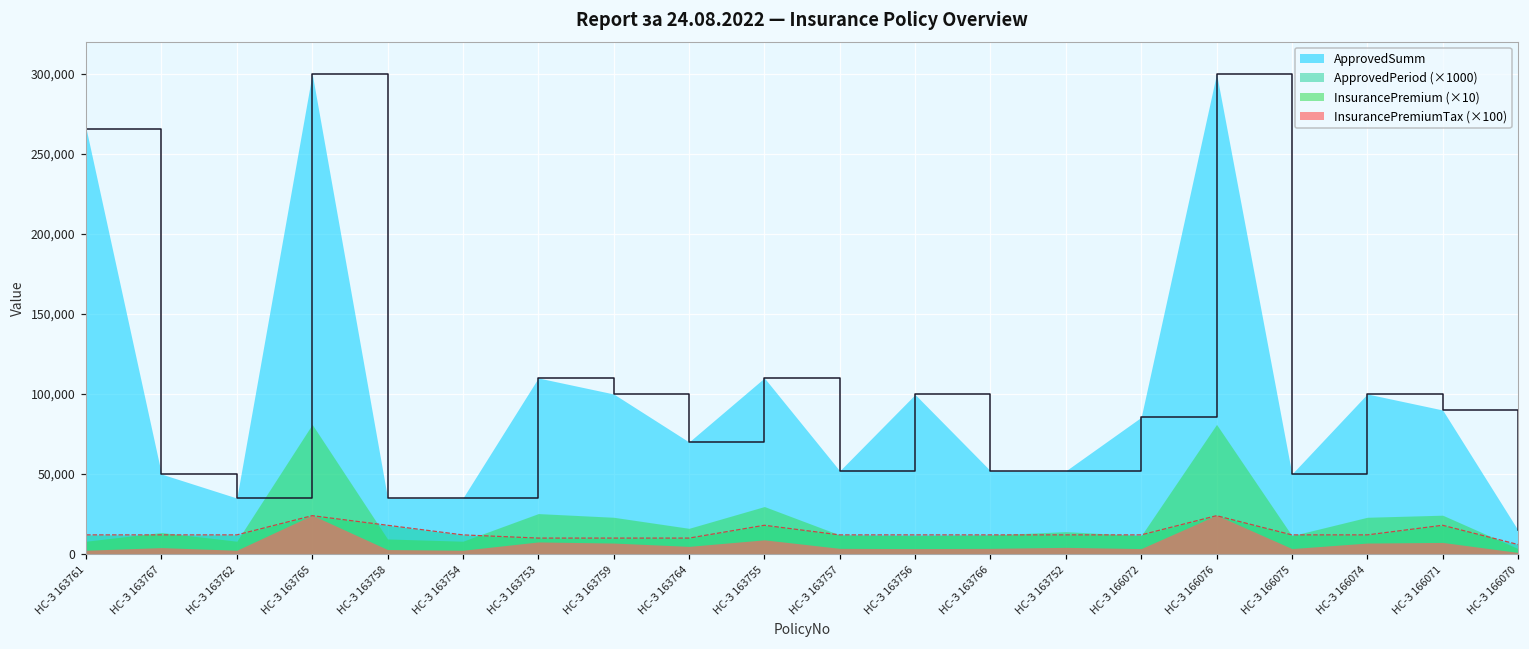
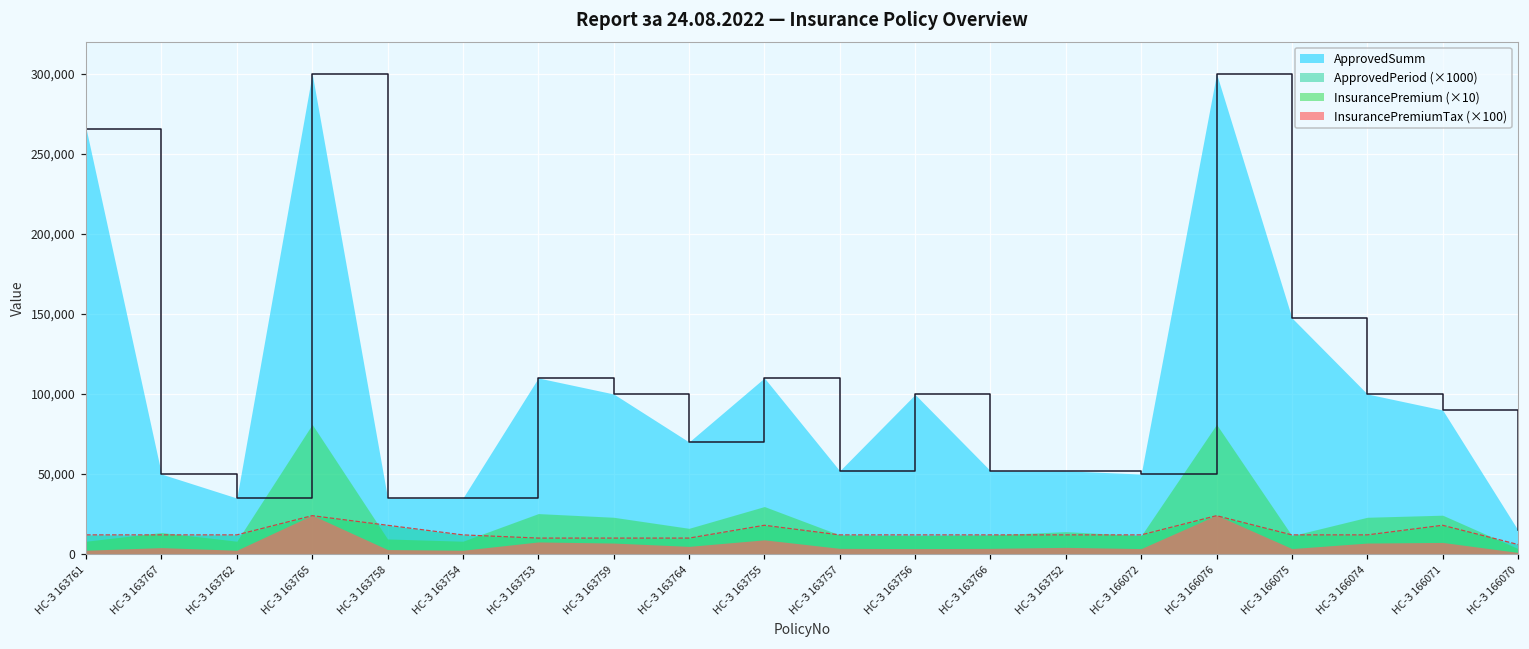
ApprovedSumm, НС-З 166072: 85,000 -> 50,000
ApprovedSumm, НС-З 166075: 50,000 -> 148,000
